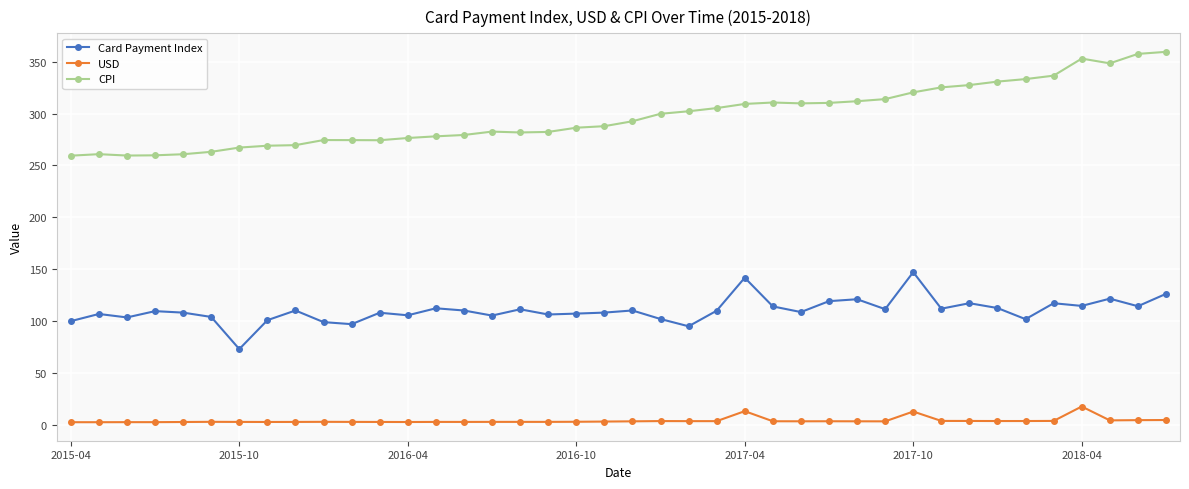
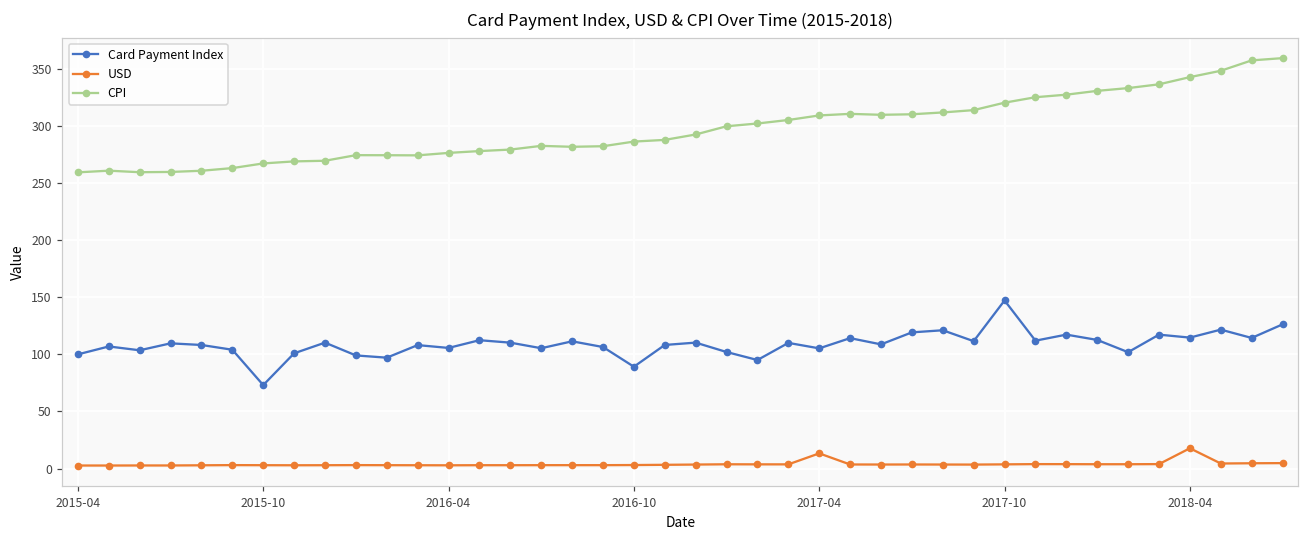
Card Payment Index, 2016-10: 107 -> 89
Card Payment Index, 2017-04: 142 -> 105
USD, 2017-10: 13 -> 4
CPI, 2018-04: 353 -> 343
